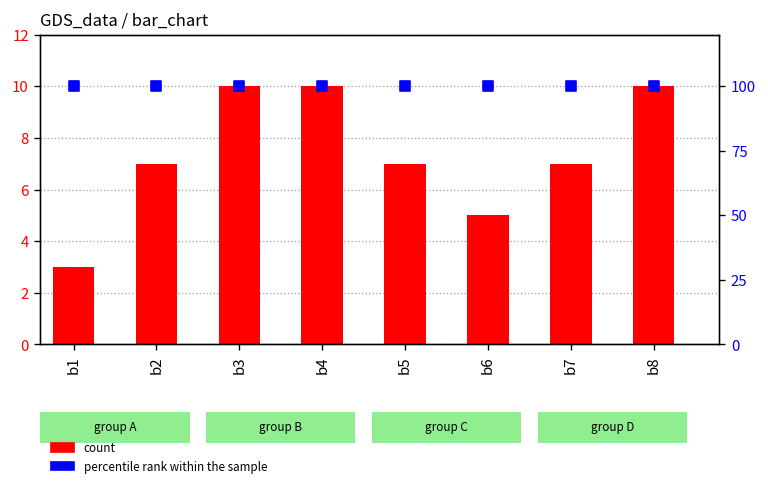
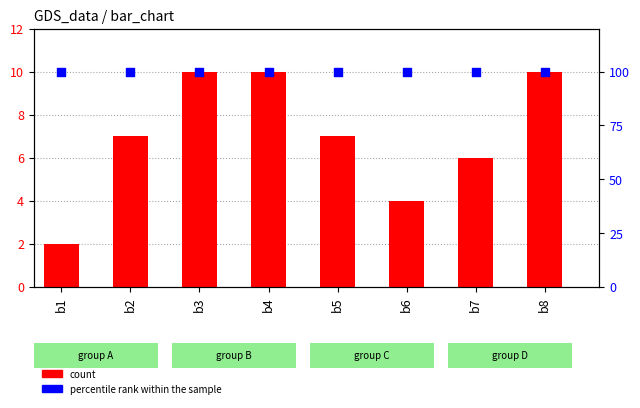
count, b1: 3 -> 2
count, b6: 5 -> 4
count, b7: 7 -> 6
